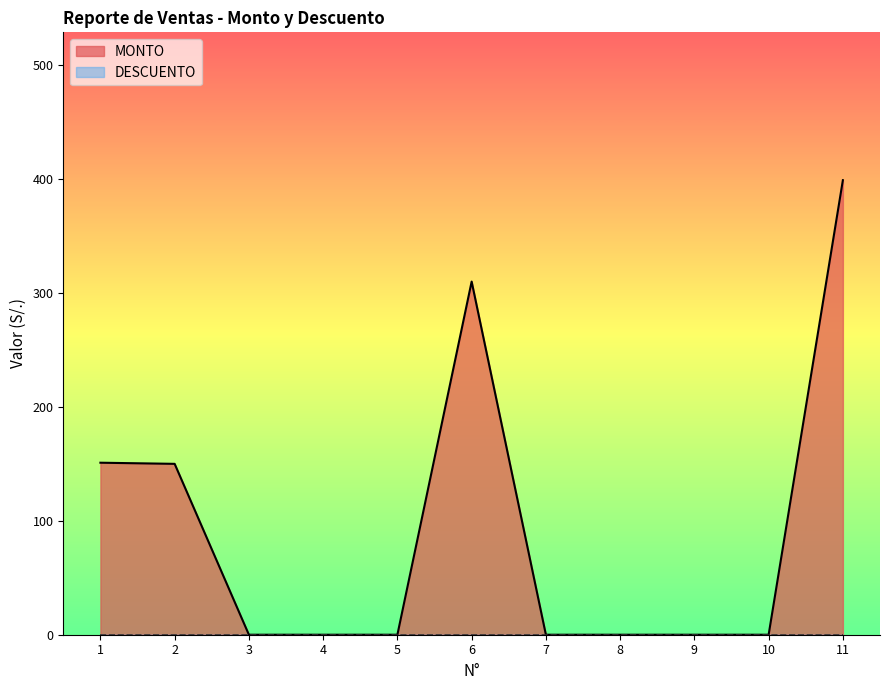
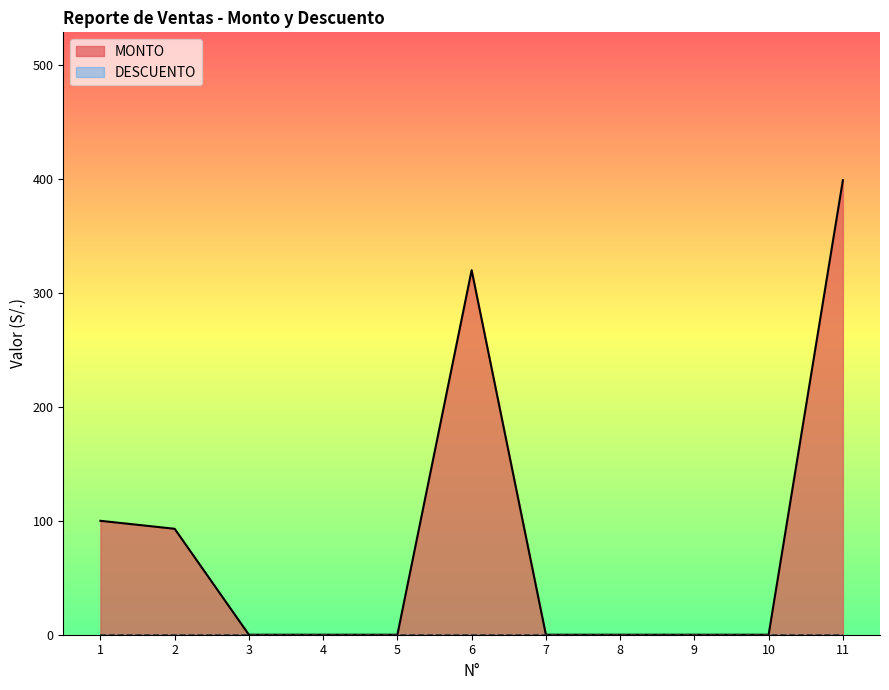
MONTO, 1: 151 -> 100
MONTO, 2: 150 -> 93
MONTO, 6: 310 -> 320
